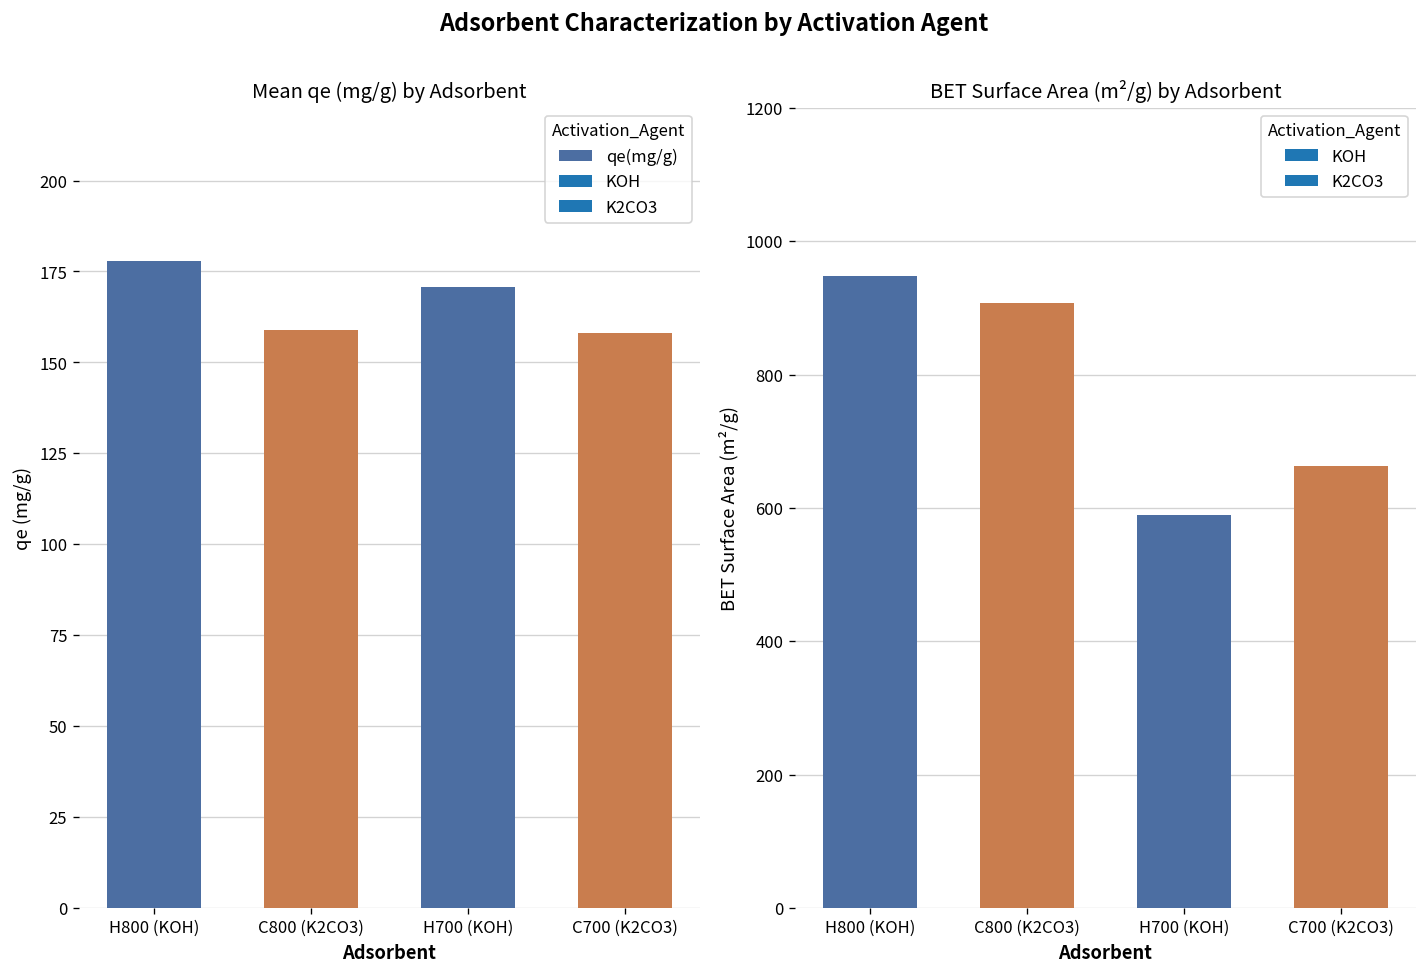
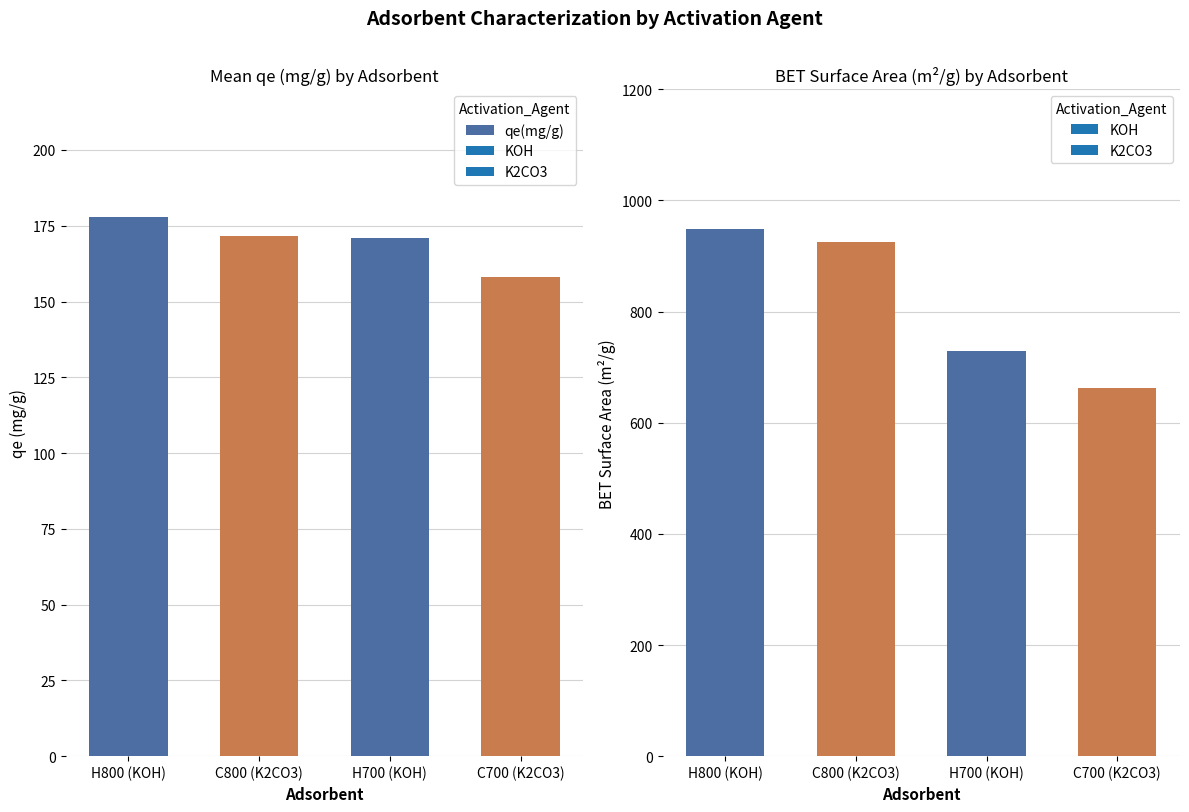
Mean qe (mg/g) by Adsorbent, C800 (K2CO3): 159 -> 172
BET Surface Area (m²/g) by Adsorbent, C800 (K2CO3): 910 -> 930
BET Surface Area (m²/g) by Adsorbent, H700 (KOH): 590 -> 730
